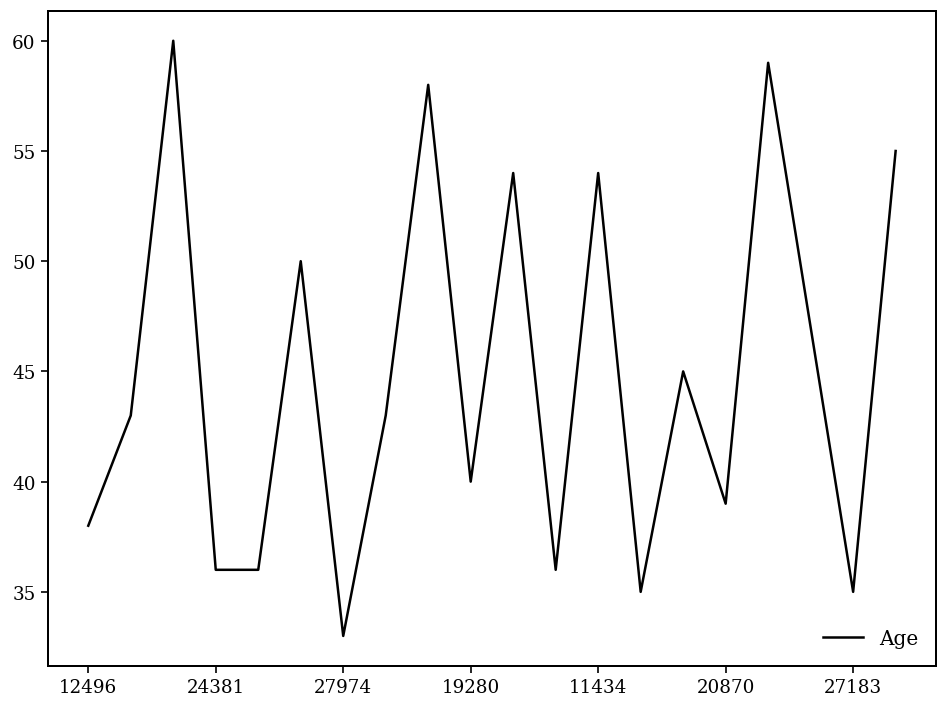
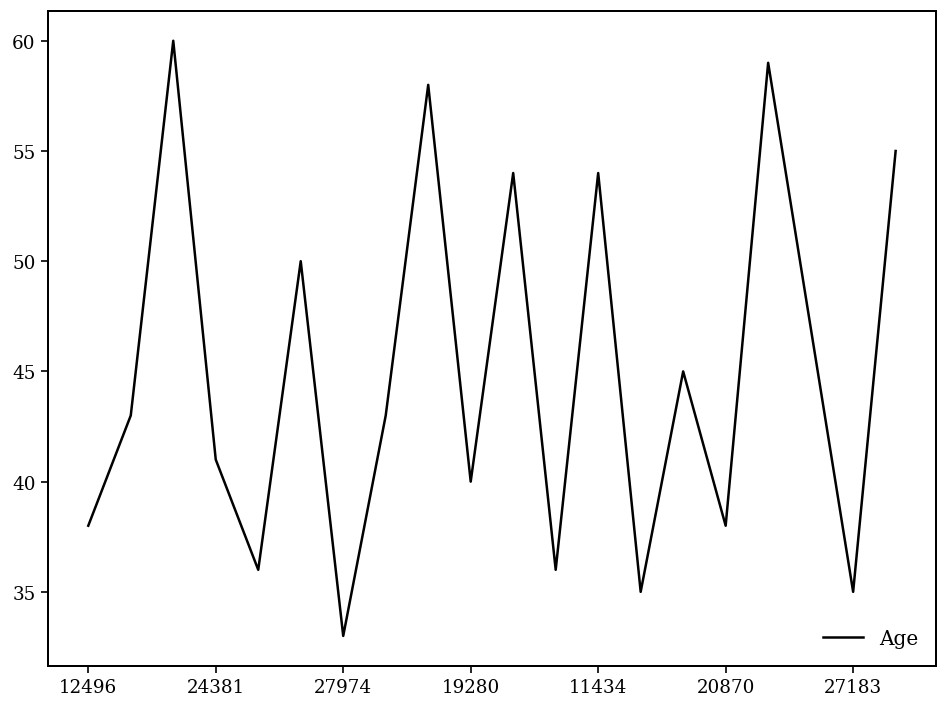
24381: 36 -> 41
20870: 39 -> 38
